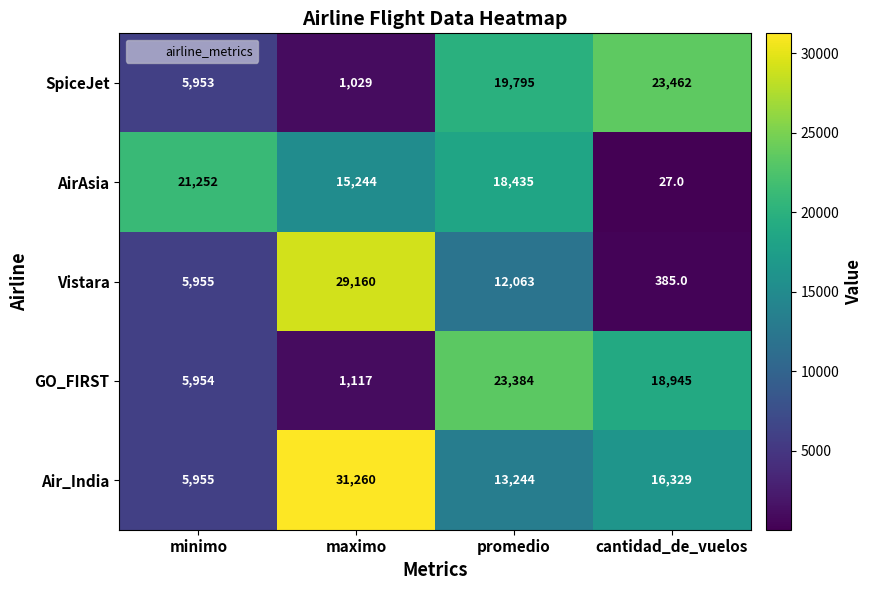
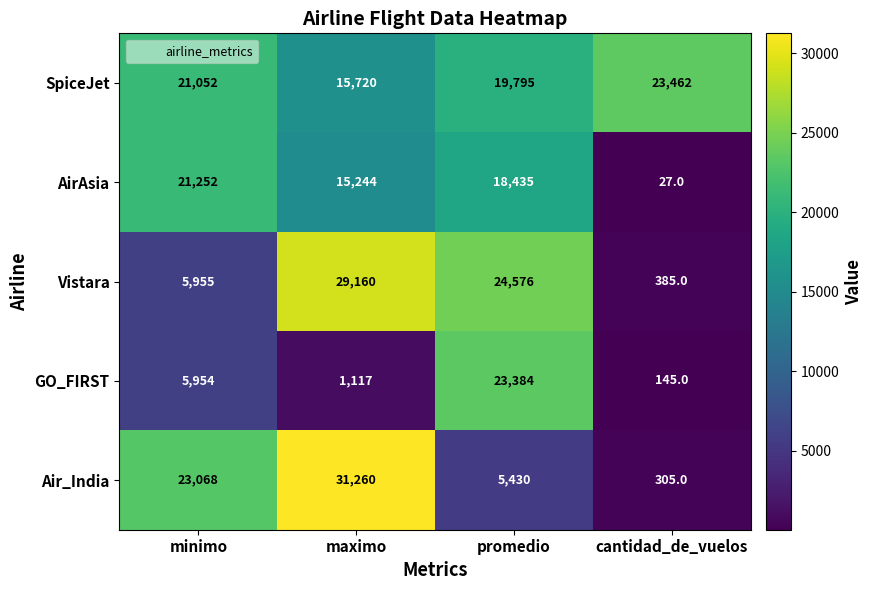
SpiceJet, minimo: 5,953 -> 21,052
SpiceJet, maximo: 1,029 -> 15,720
Vistara, promedio: 12,063 -> 24,576
GO_FIRST, cantidad_de_vuelos: 18,945 -> 145.0
Air_India, minimo: 5,955 -> 23,068
Air_India, promedio: 13,244 -> 5,430
Air_India, cantidad_de_vuelos: 16,329 -> 305.0
